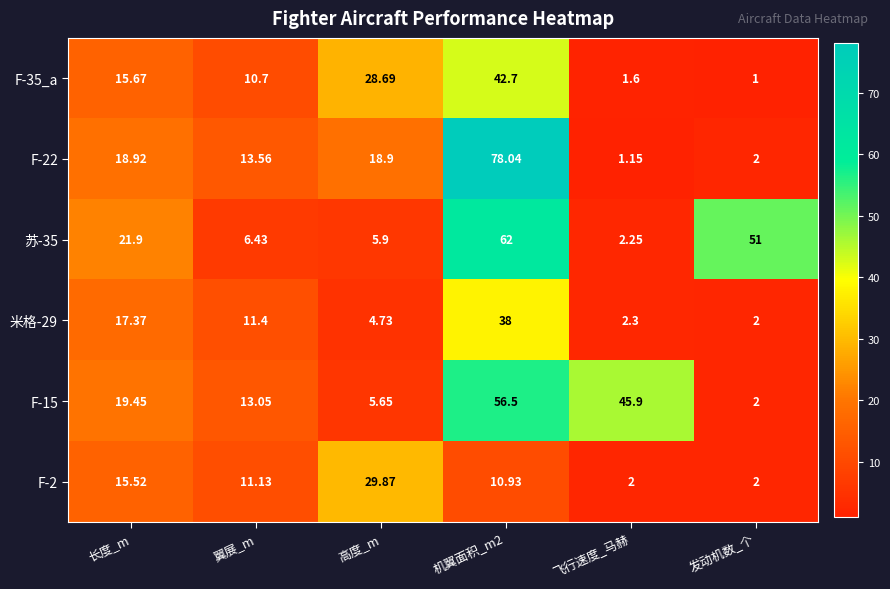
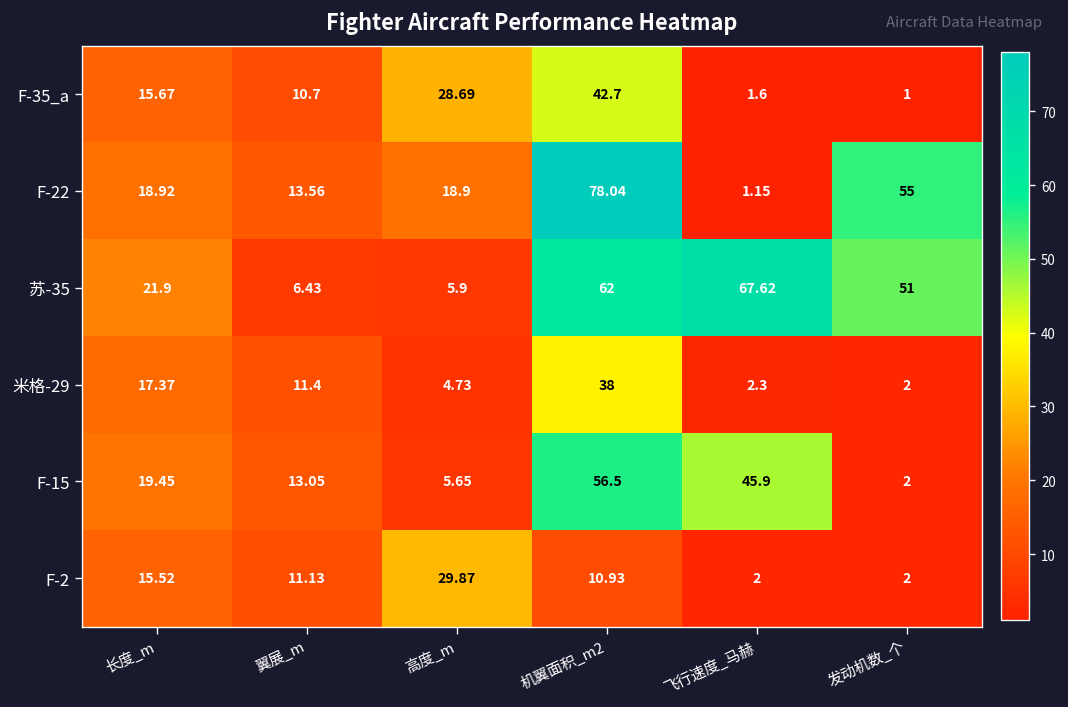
F-22, 发动机数_个: 2 -> 55
苏-35, 飞行速度_马赫: 2.25 -> 67.62
